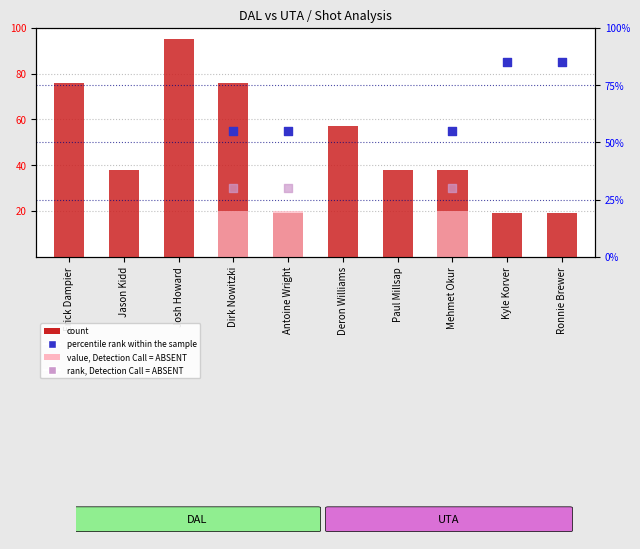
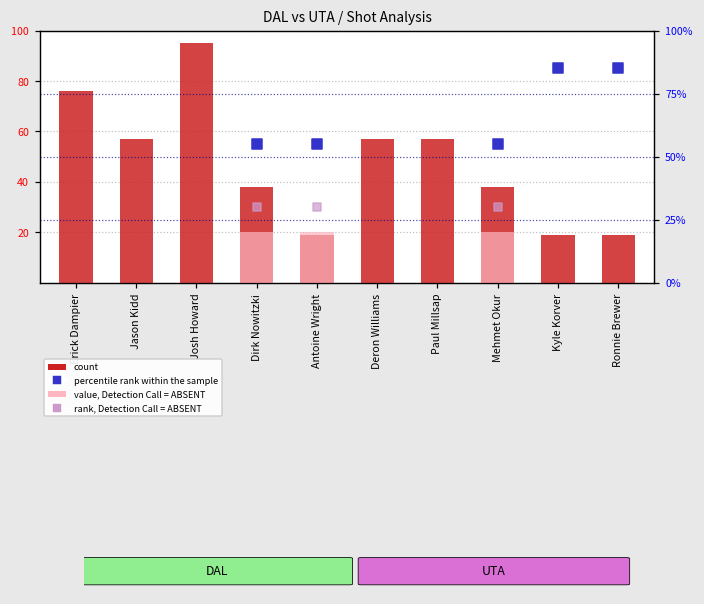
count, Jason Kidd: 38 -> 57
count, Dirk Nowitzki: 76 -> 38
count, Paul Millsap: 38 -> 57
